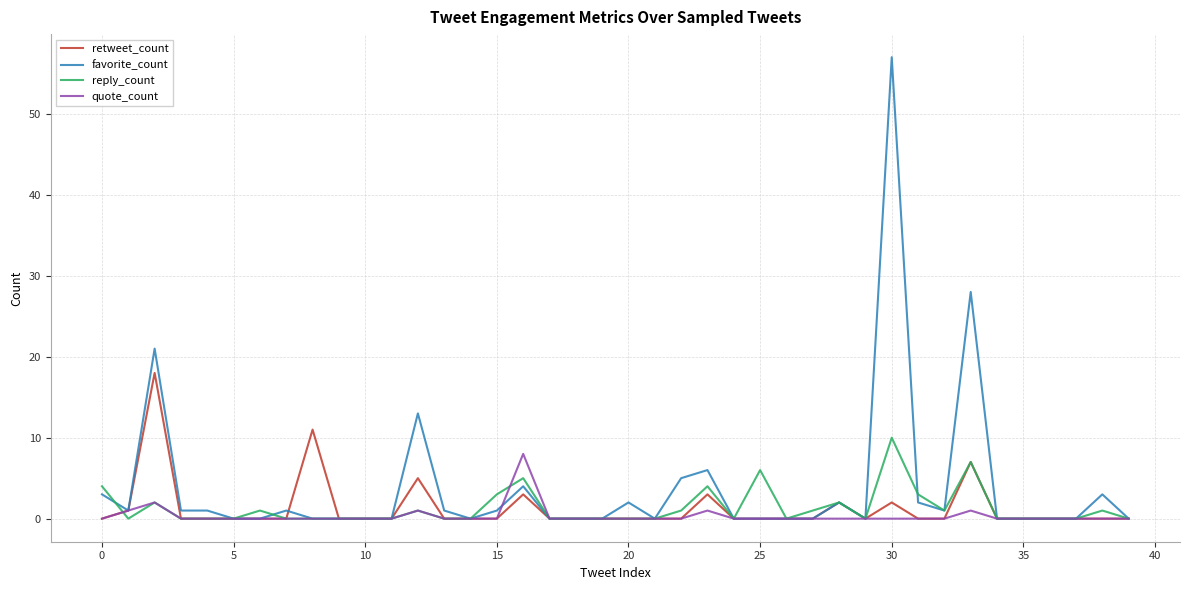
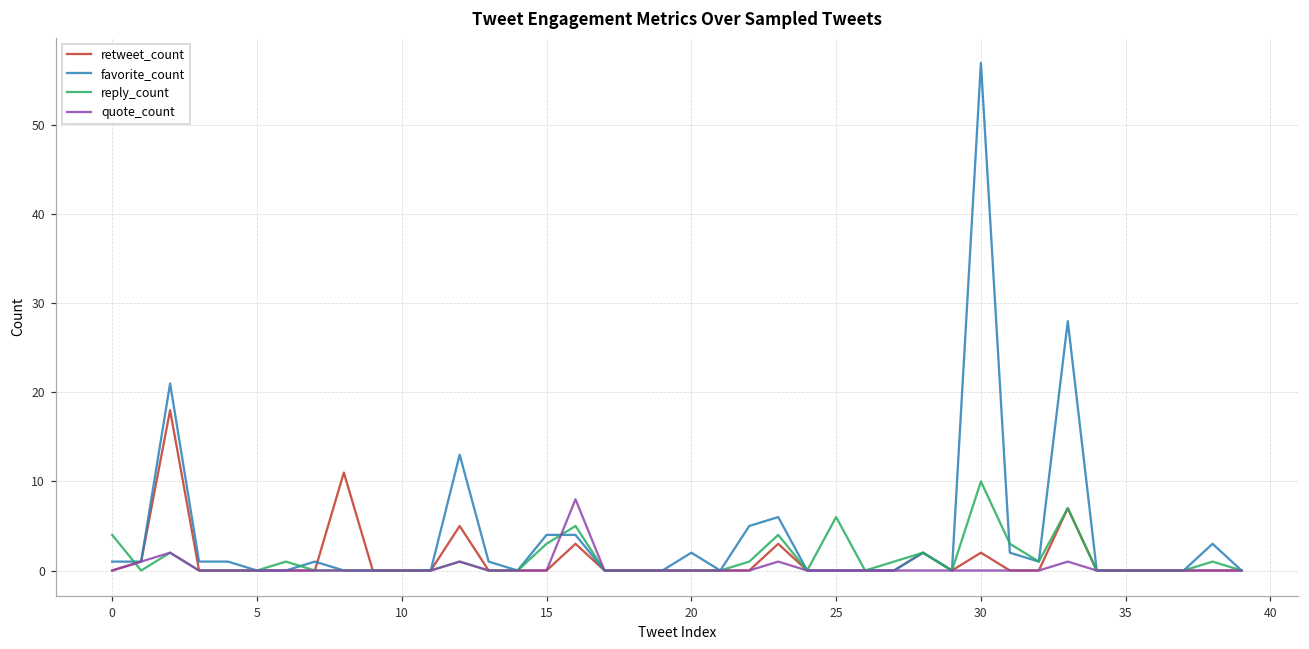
favorite_count, 0: 3 -> 1
favorite_count, 15: 1 -> 4
